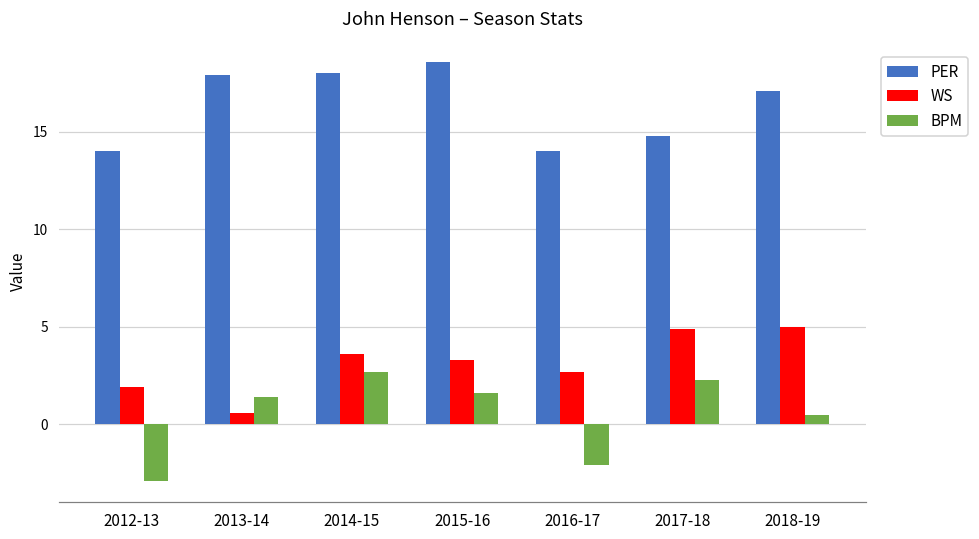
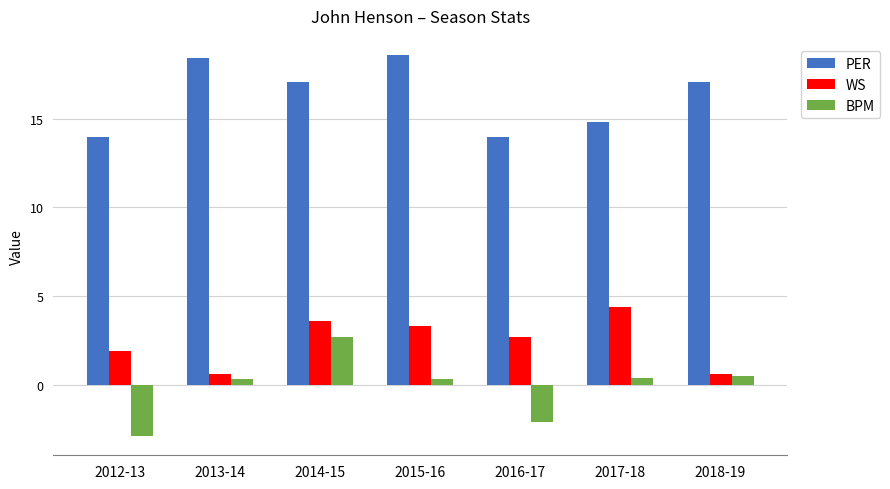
PER, 2013-14: 17.9 -> 18.4
BPM, 2013-14: 1.4 -> 0.3
PER, 2014-15: 18.0 -> 17.1
BPM, 2015-16: 1.6 -> 0.3
WS, 2017-18: 4.9 -> 4.4
BPM, 2017-18: 2.3 -> 0.4
WS, 2018-19: 5.0 -> 0.6
